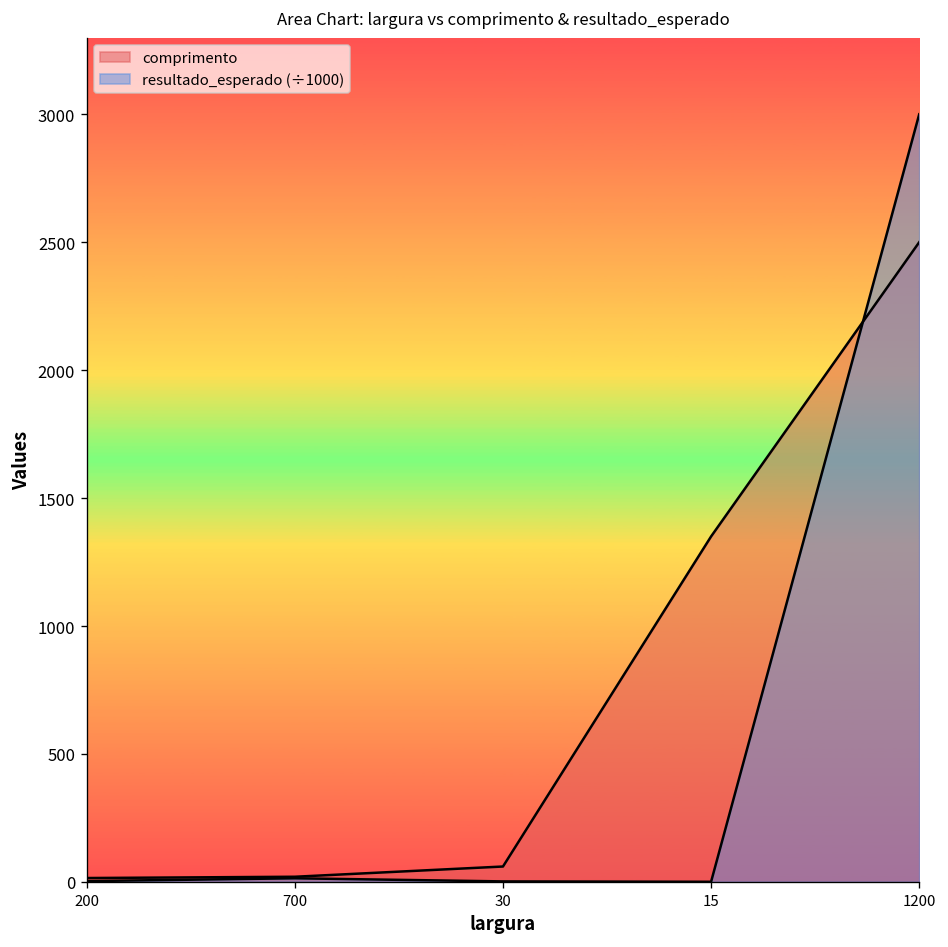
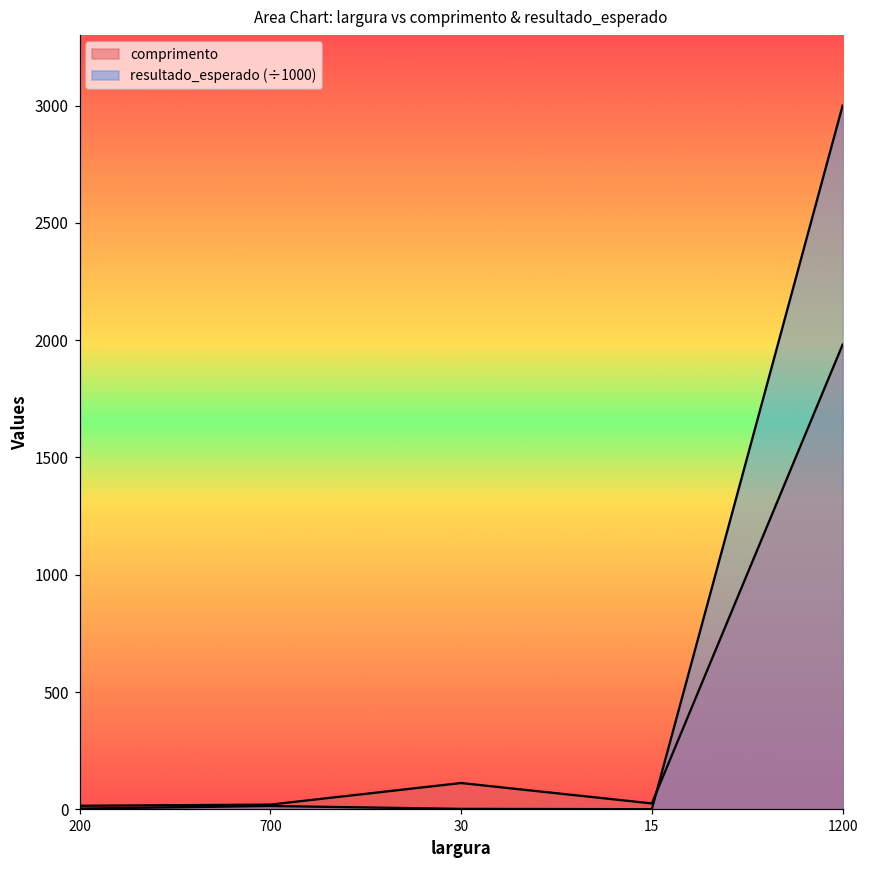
comprimento, 30: 60 -> 110
comprimento, 15: 1350 -> 30
comprimento, 1200: 2500 -> 1980
